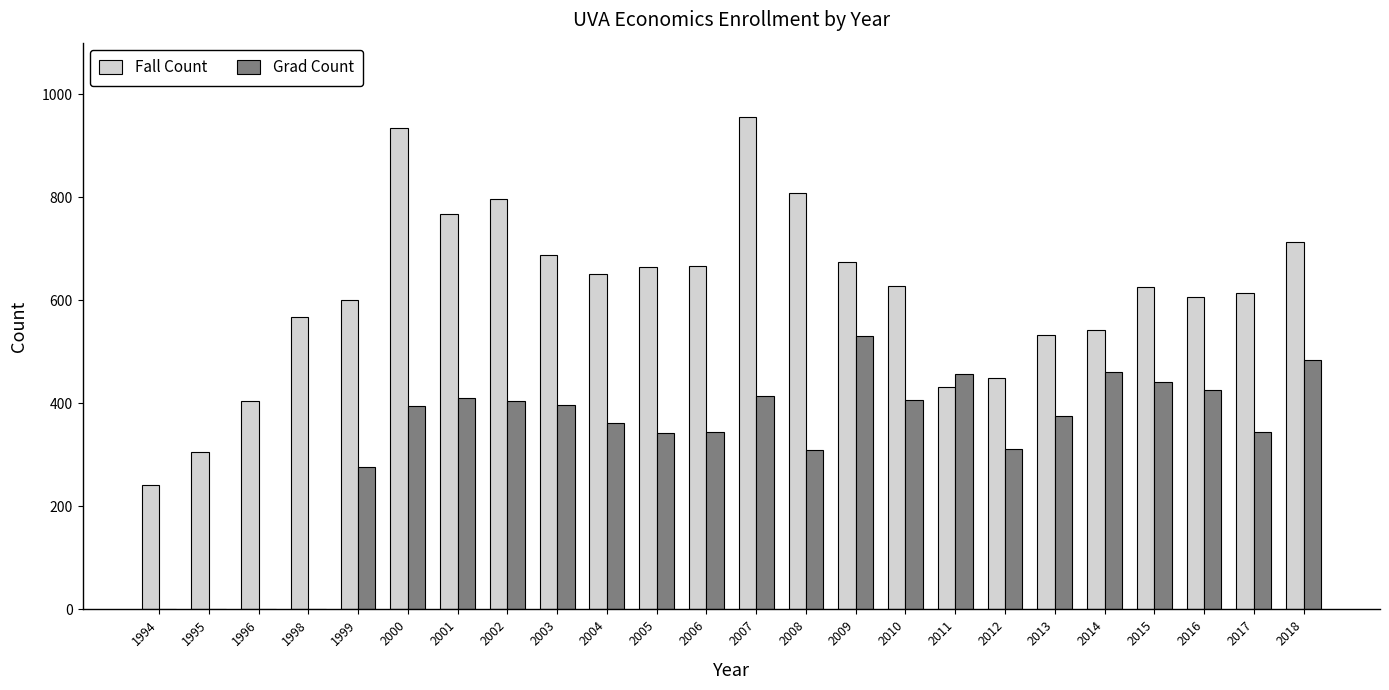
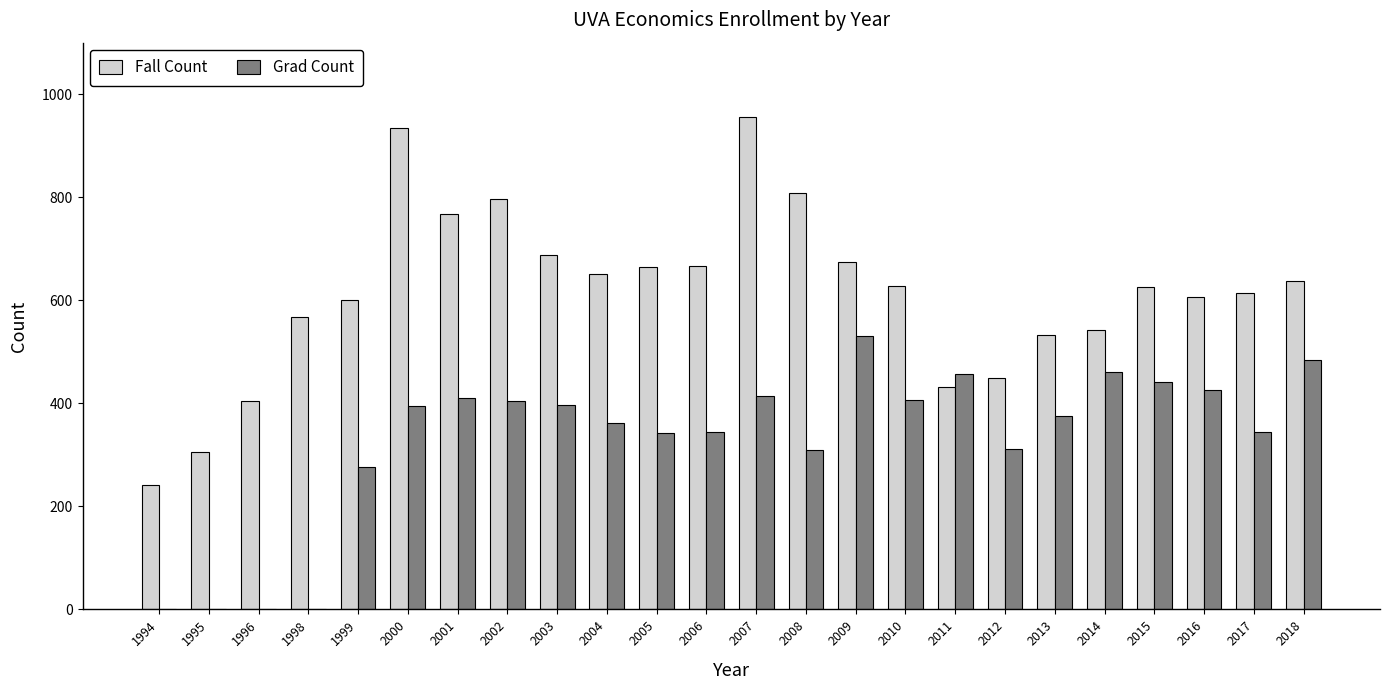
Fall Count, 2018: 710 -> 640
